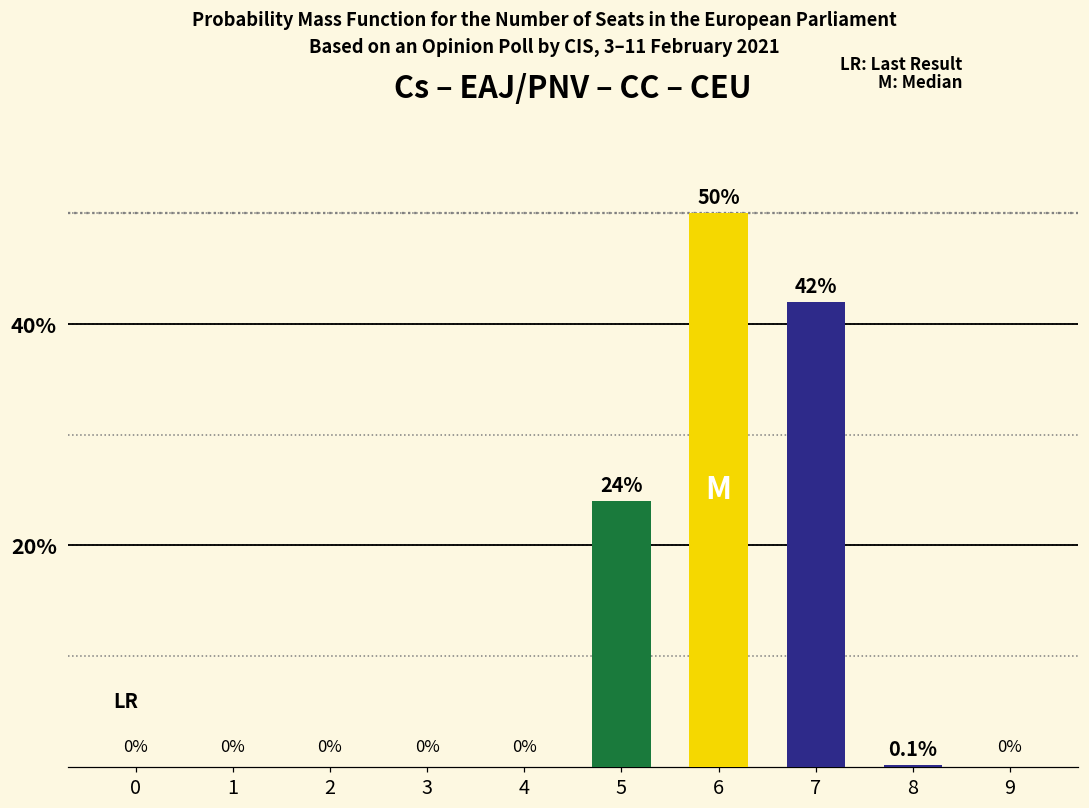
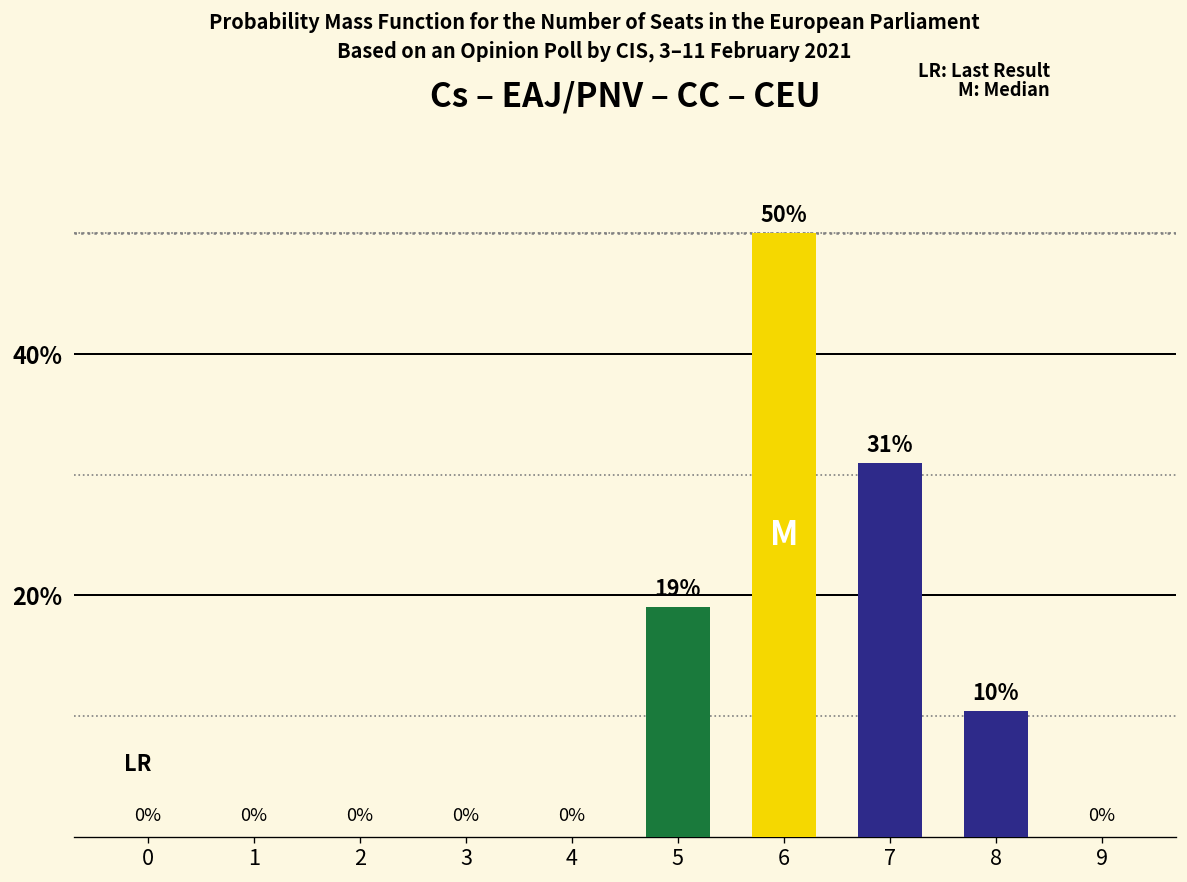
5: 24% -> 19%
7: 42% -> 31%
8: 0.1% -> 10%
